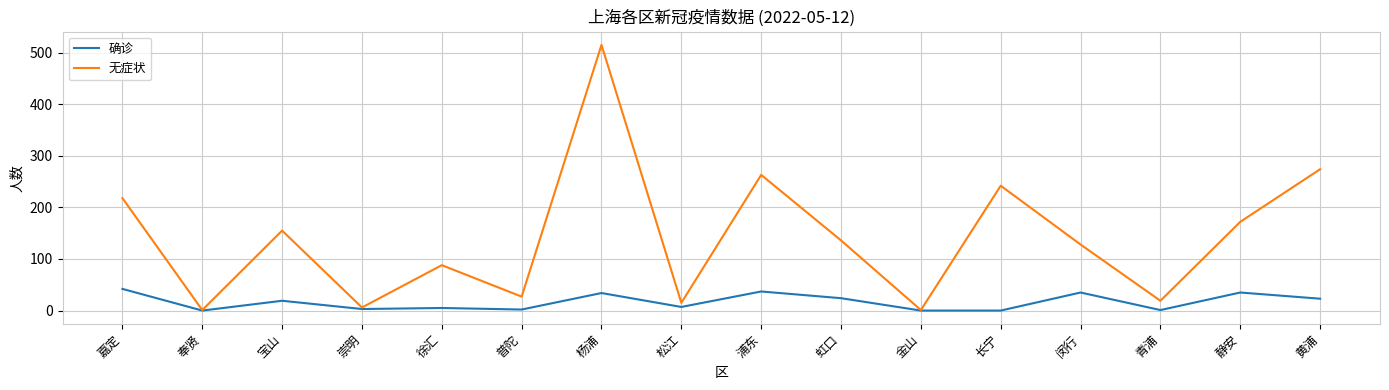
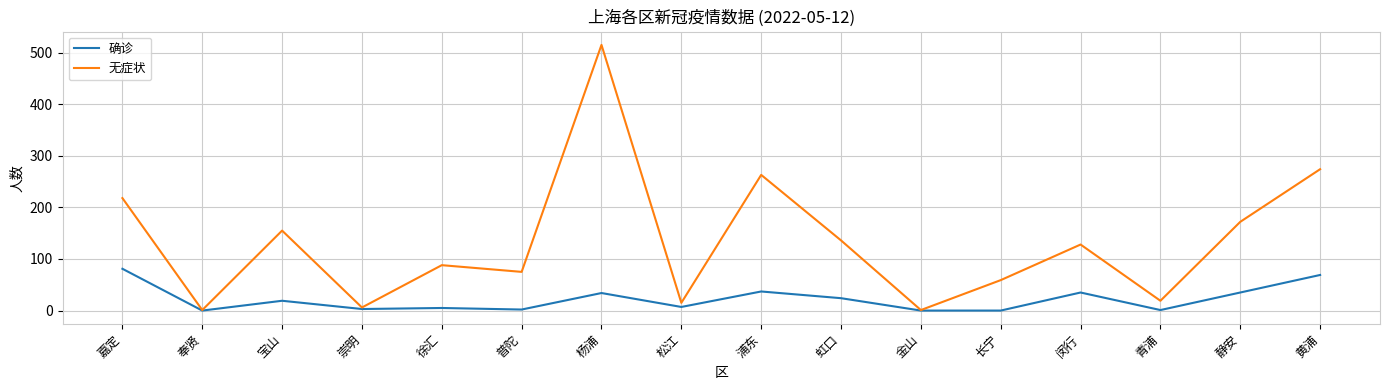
确诊, 嘉定: 40 -> 80
无症状, 普陀: 30 -> 80
无症状, 长宁: 240 -> 60
确诊, 黄浦: 20 -> 70
